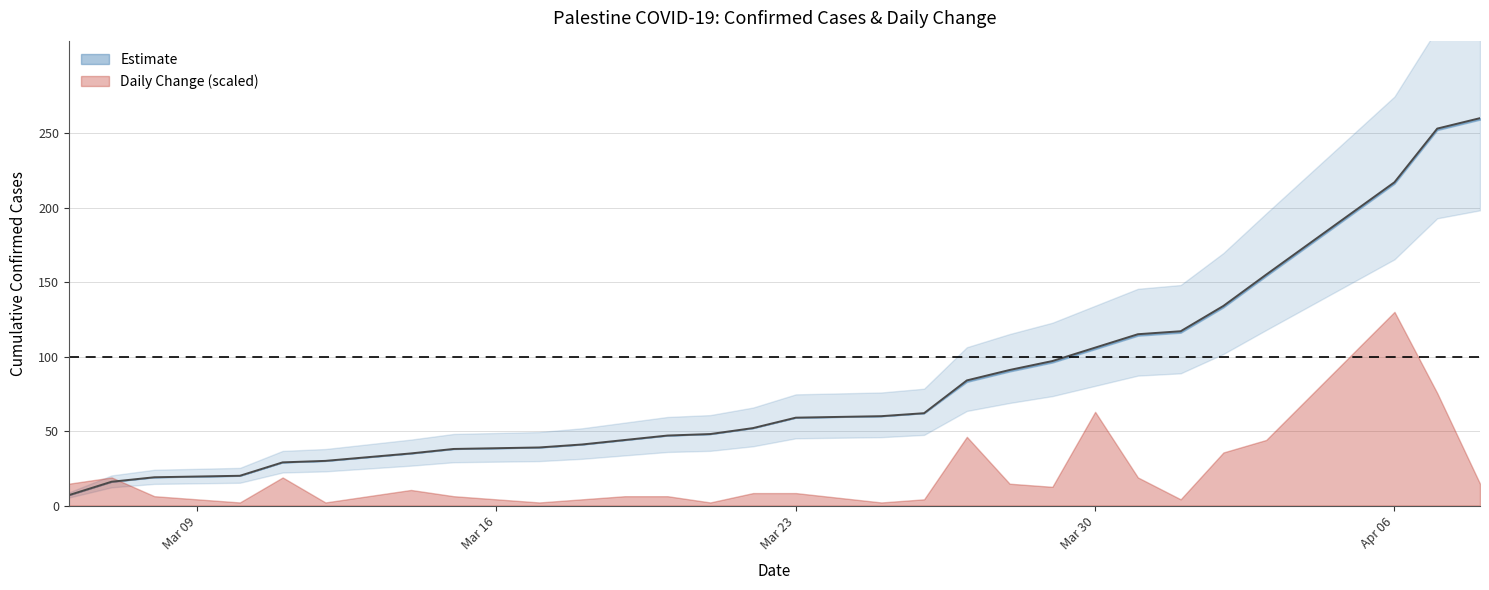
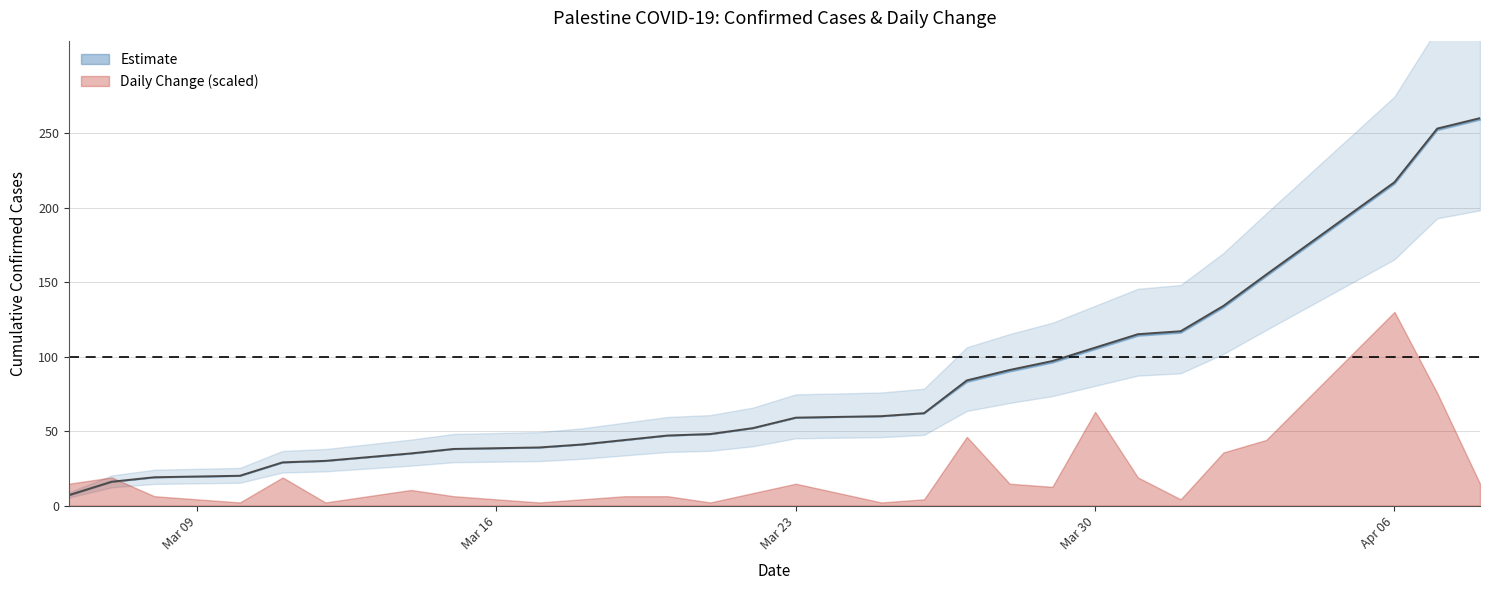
Daily Change (scaled), Mar 23: 8 -> 15
